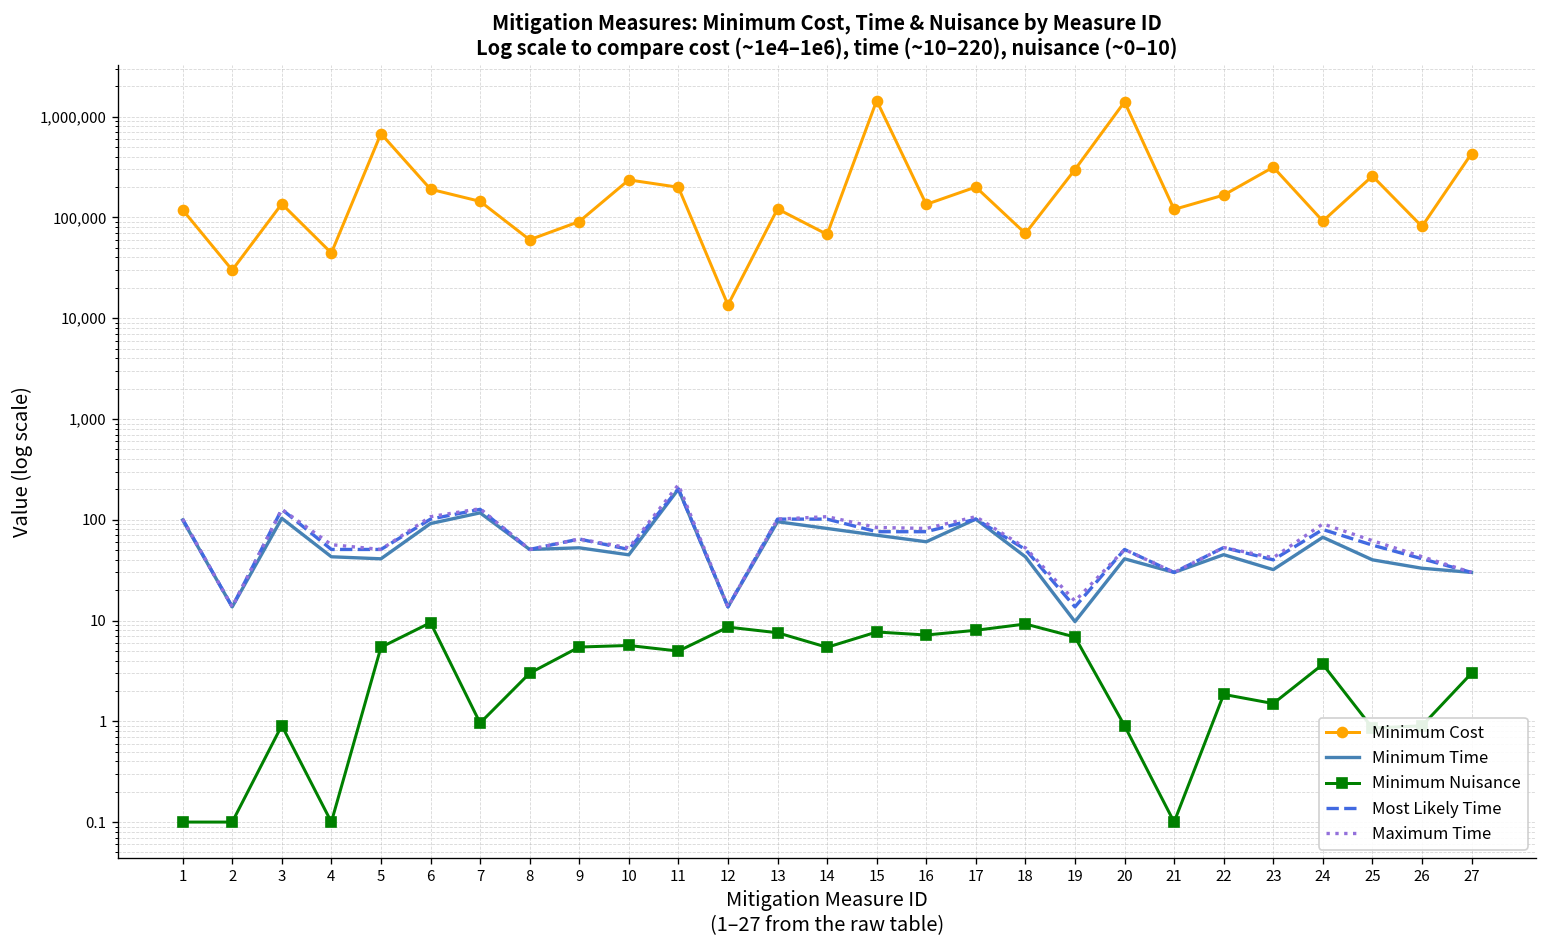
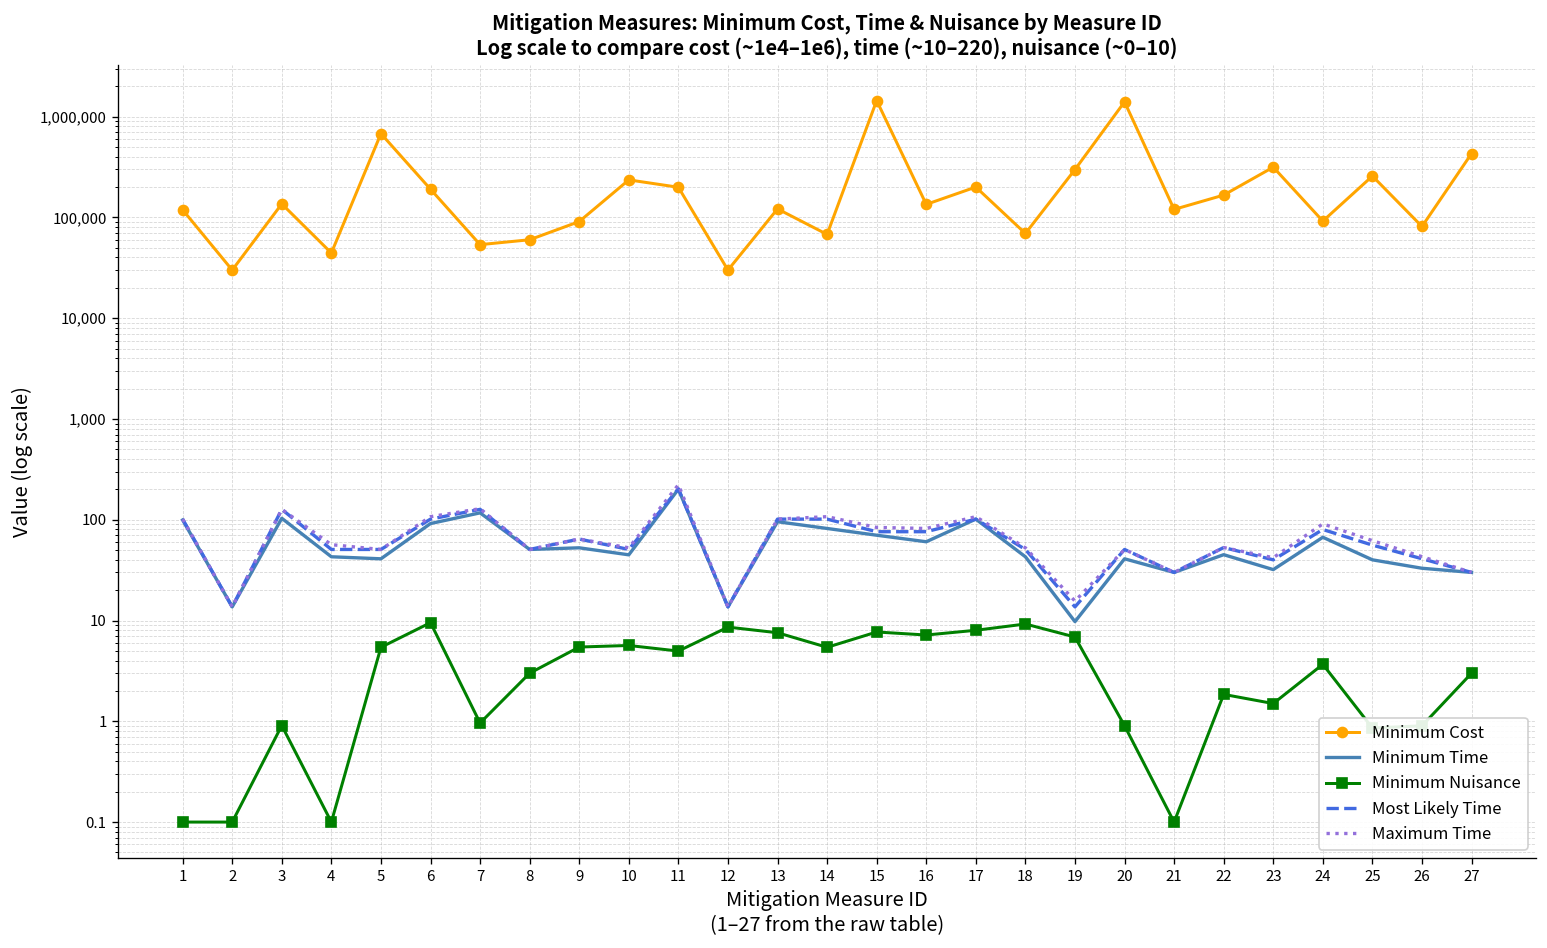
Minimum Cost, 7: 140,000 -> 50,000
Minimum Cost, 12: 14,000 -> 30,000
